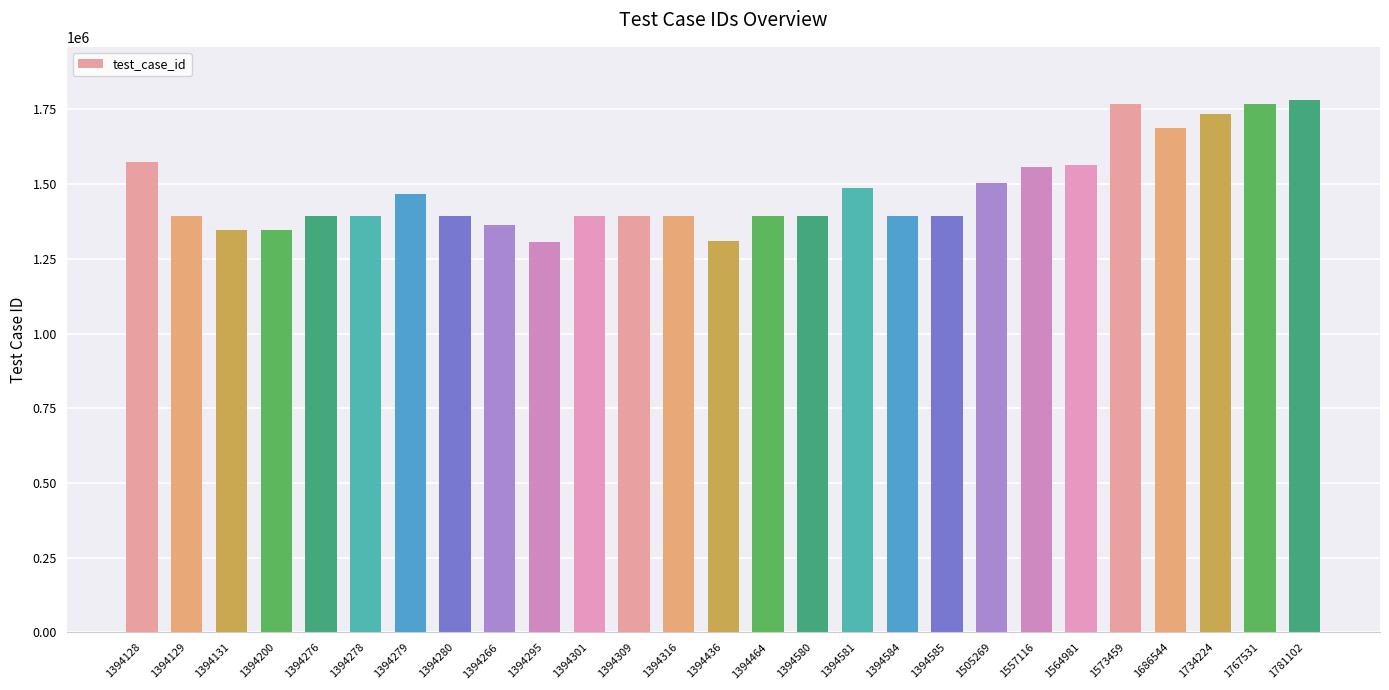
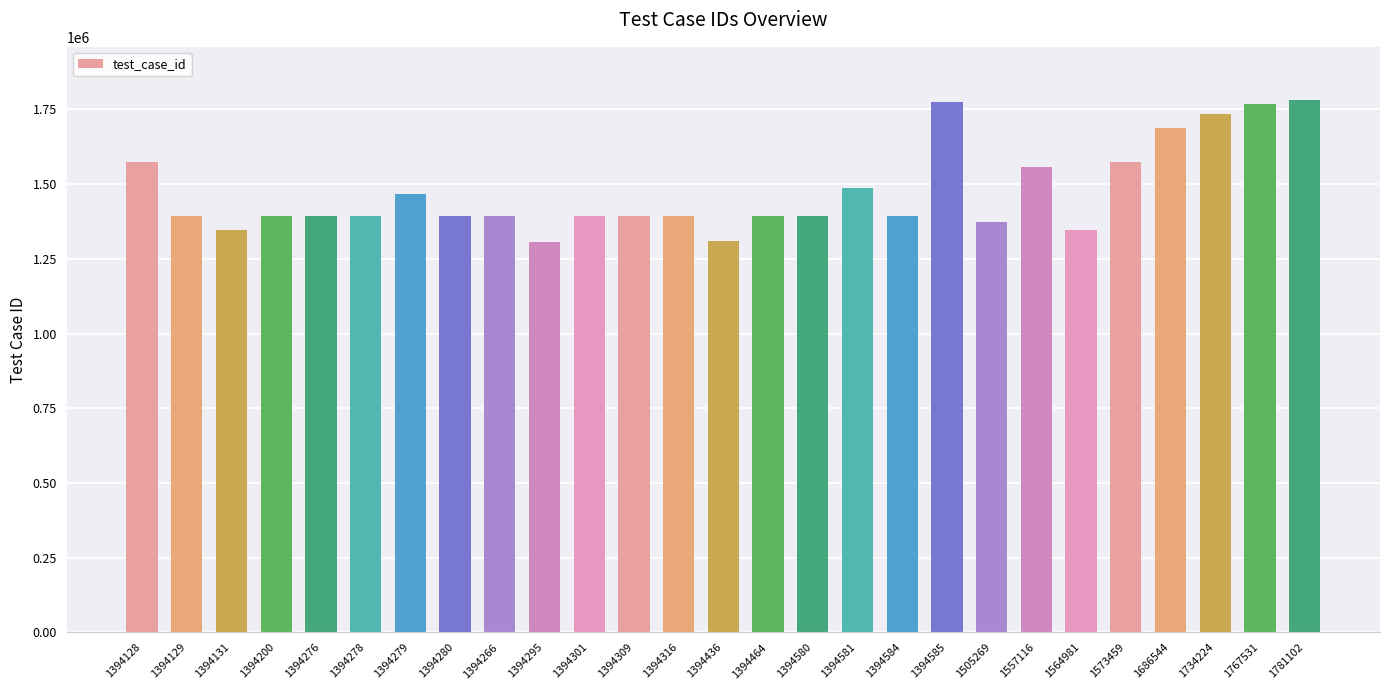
1394200: 1350000 -> 1390000
1394266: 1360000 -> 1390000
1394585: 1390000 -> 1780000
1505269: 1510000 -> 1370000
1564981: 1560000 -> 1350000
1573459: 1770000 -> 1570000
